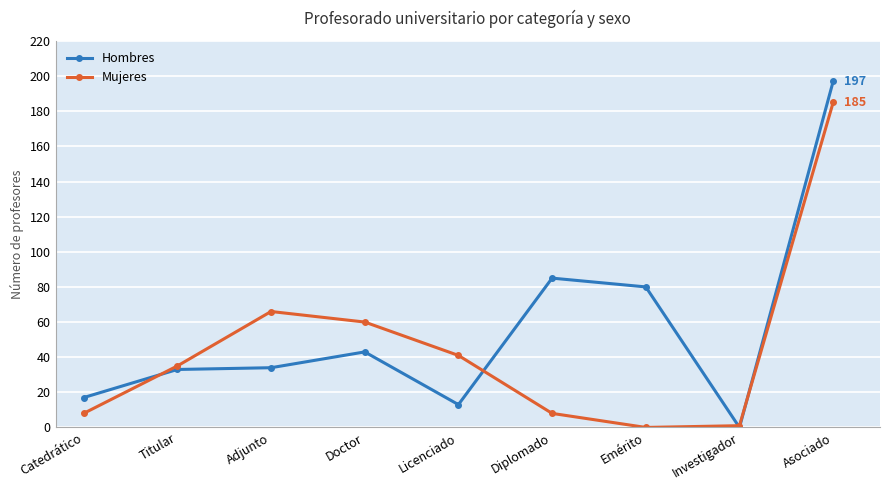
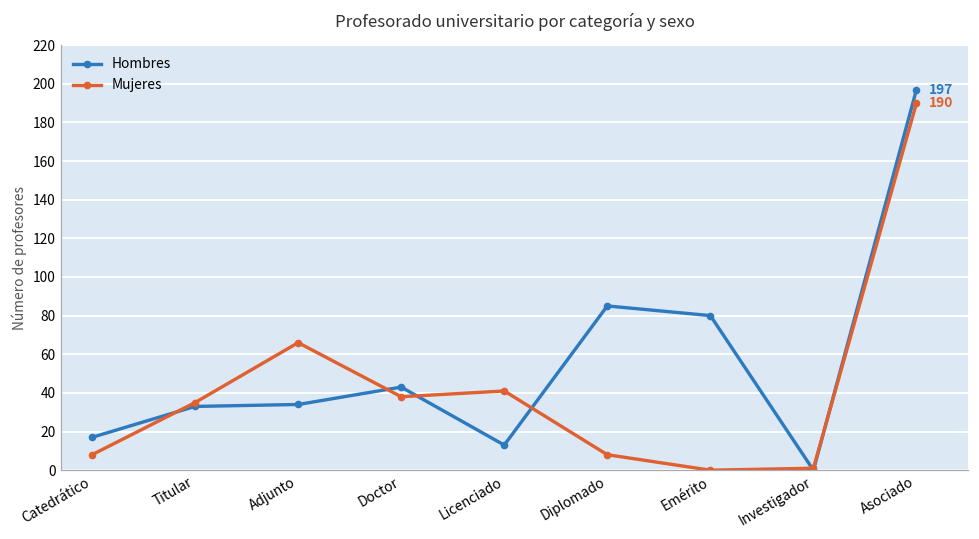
Mujeres, Doctor: 60 -> 38
Mujeres, Asociado: 185 -> 190
